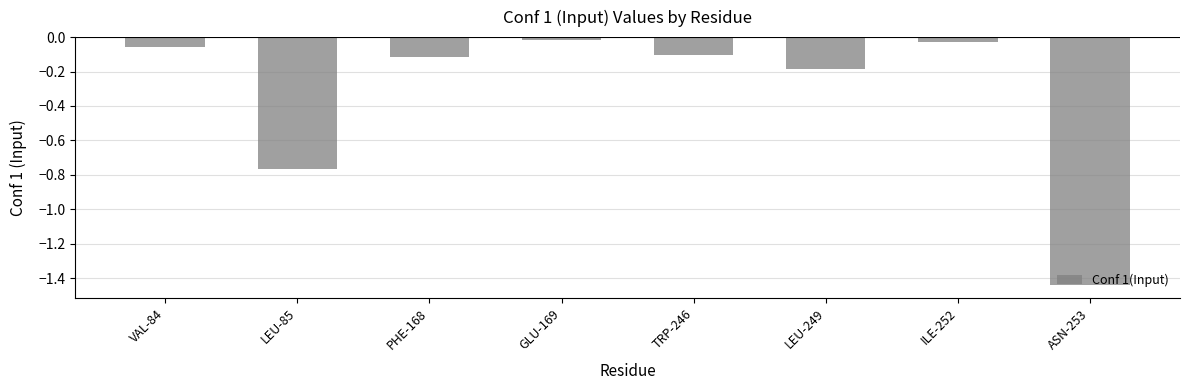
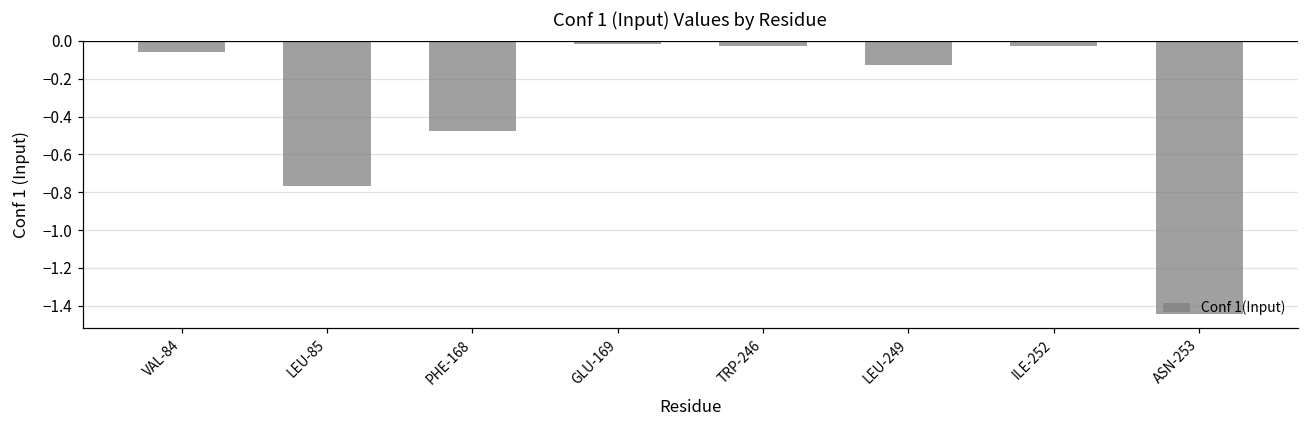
PHE-168: -0.12 -> -0.48
TRP-246: -0.10 -> -0.03
LEU-249: -0.18 -> -0.13
